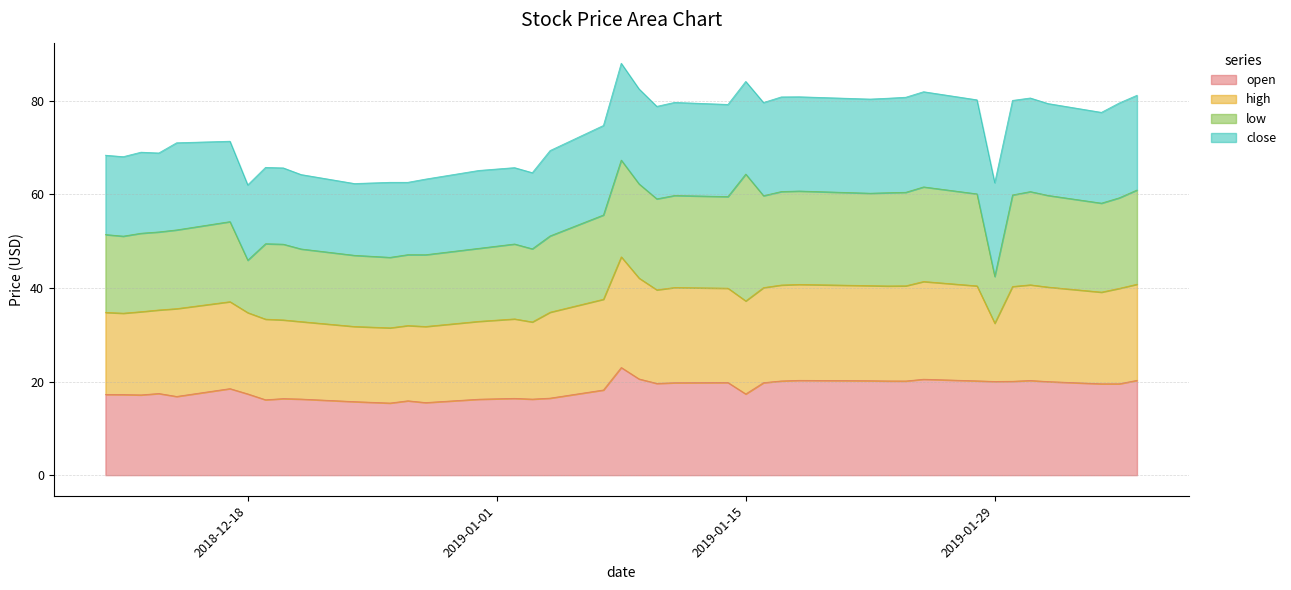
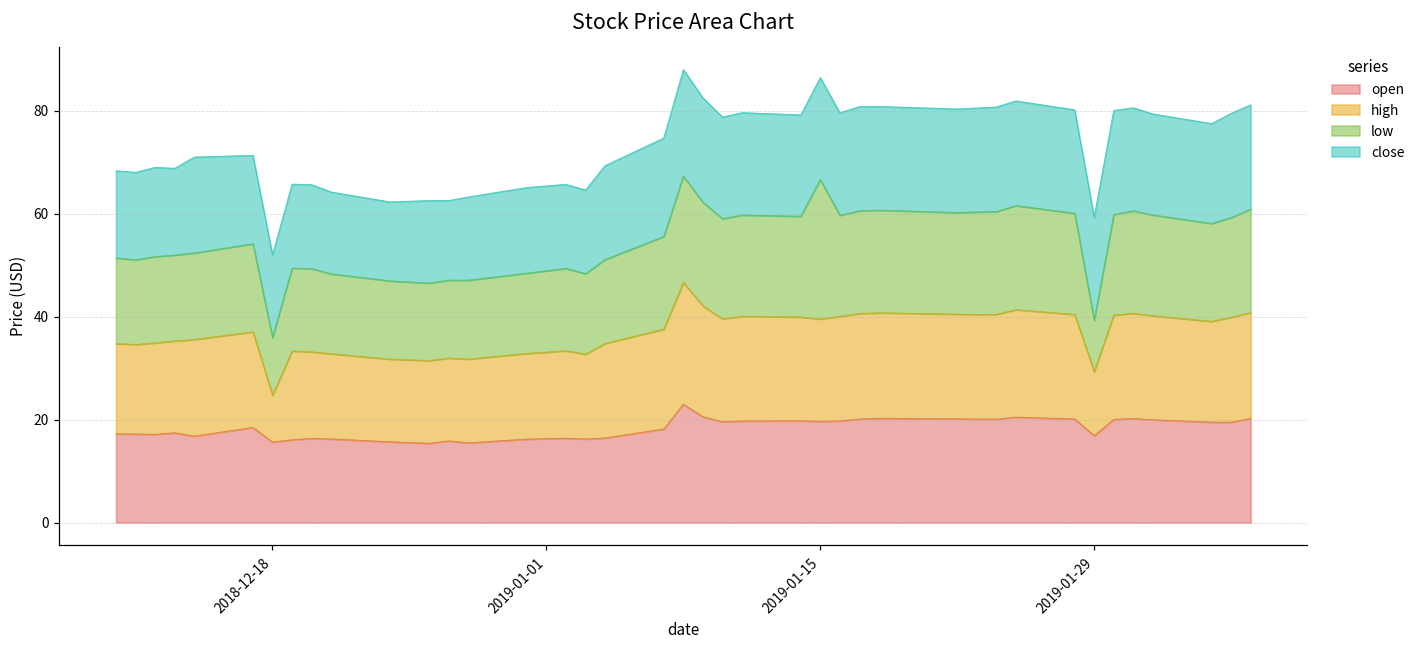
open, 2018-12-18: 17 -> 16
high, 2018-12-18: 17 -> 9
open, 2019-01-15: 17 -> 20
open, 2019-01-29: 20 -> 17
